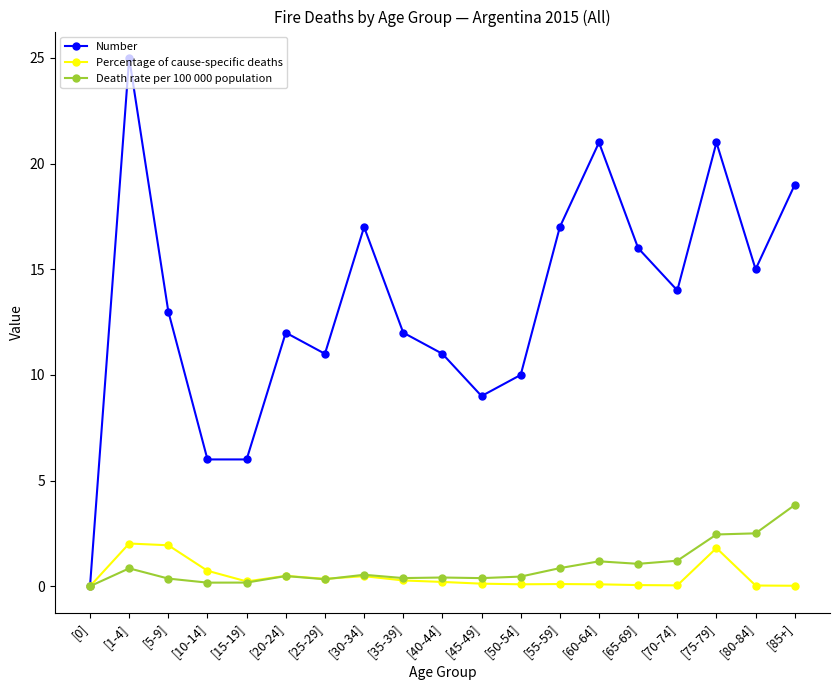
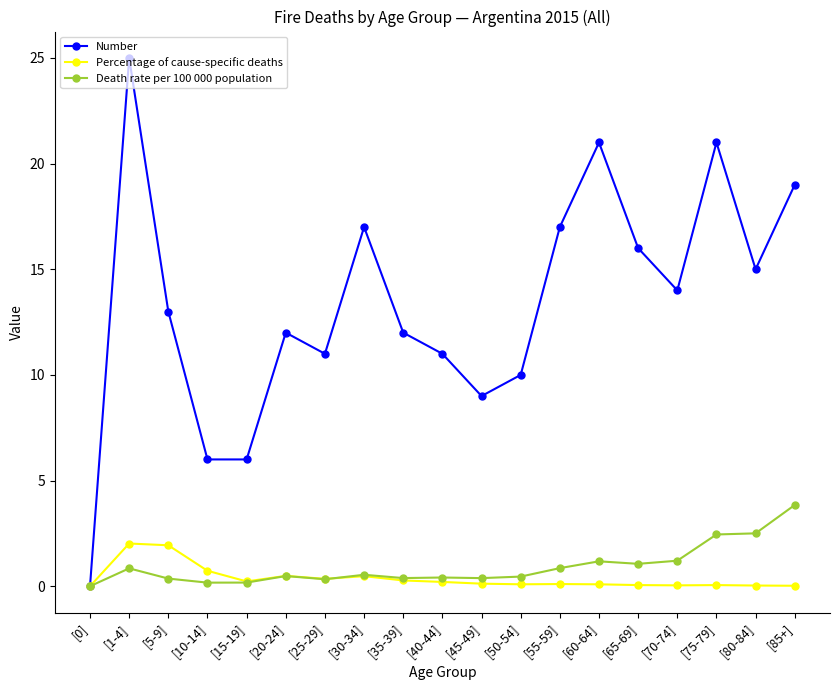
Percentage of cause-specific deaths, [75-79]: 1.8 -> 0.1
